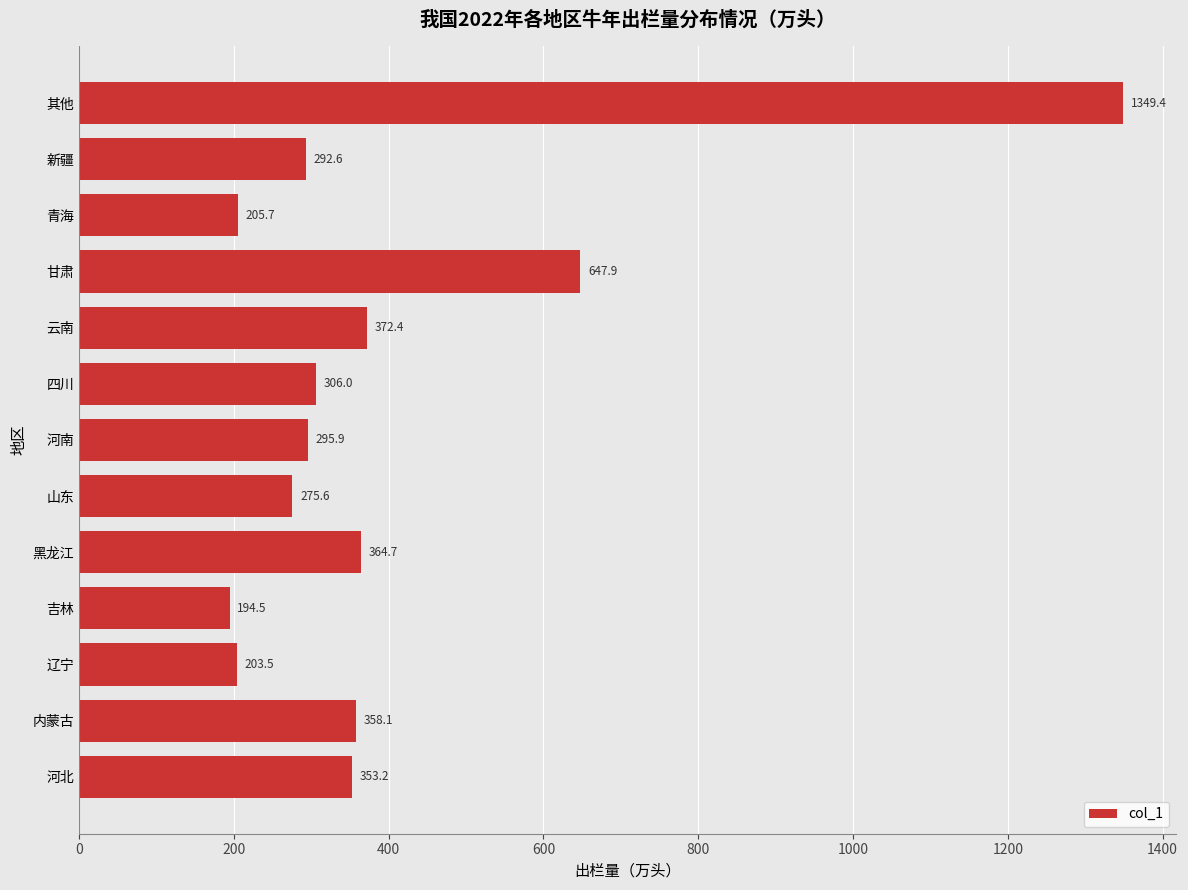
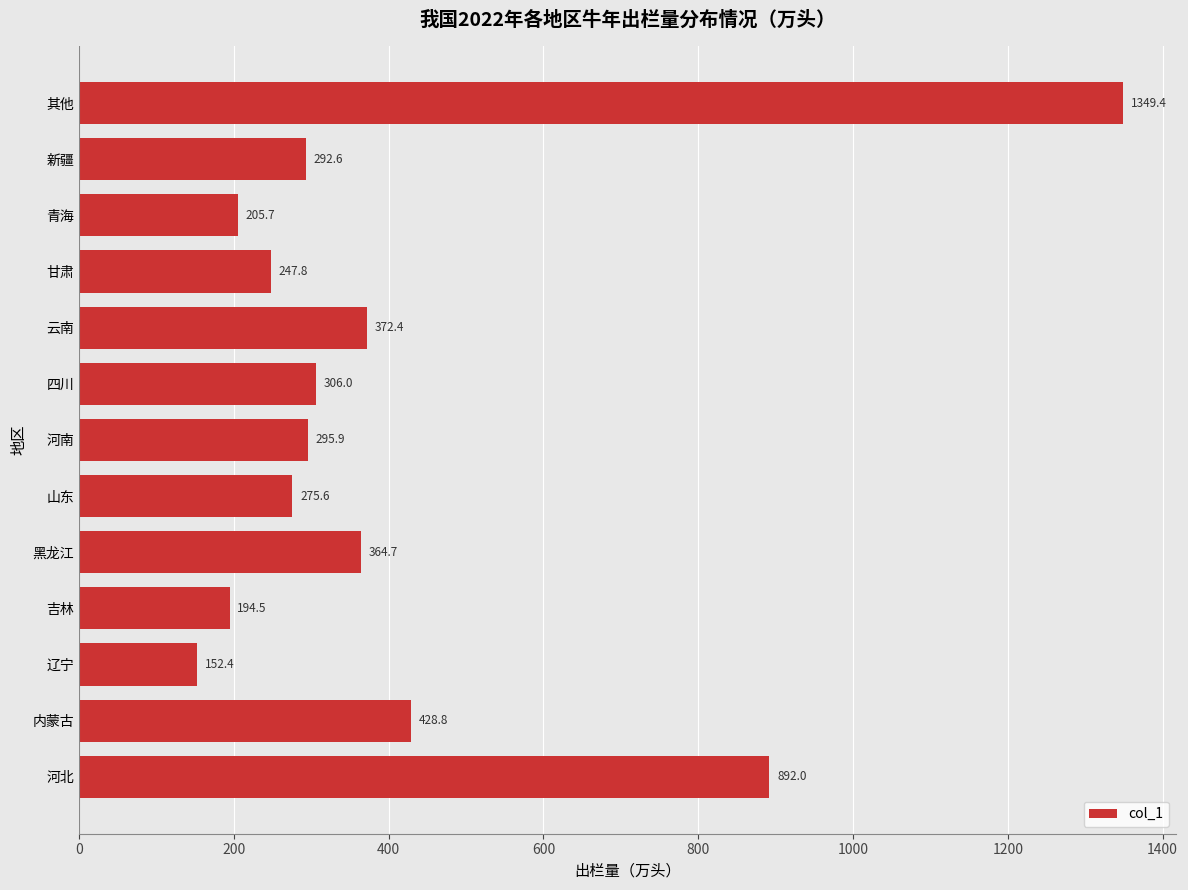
甘肃: 647.9 -> 247.8
辽宁: 203.5 -> 152.4
内蒙古: 358.1 -> 428.8
河北: 353.2 -> 892.0
